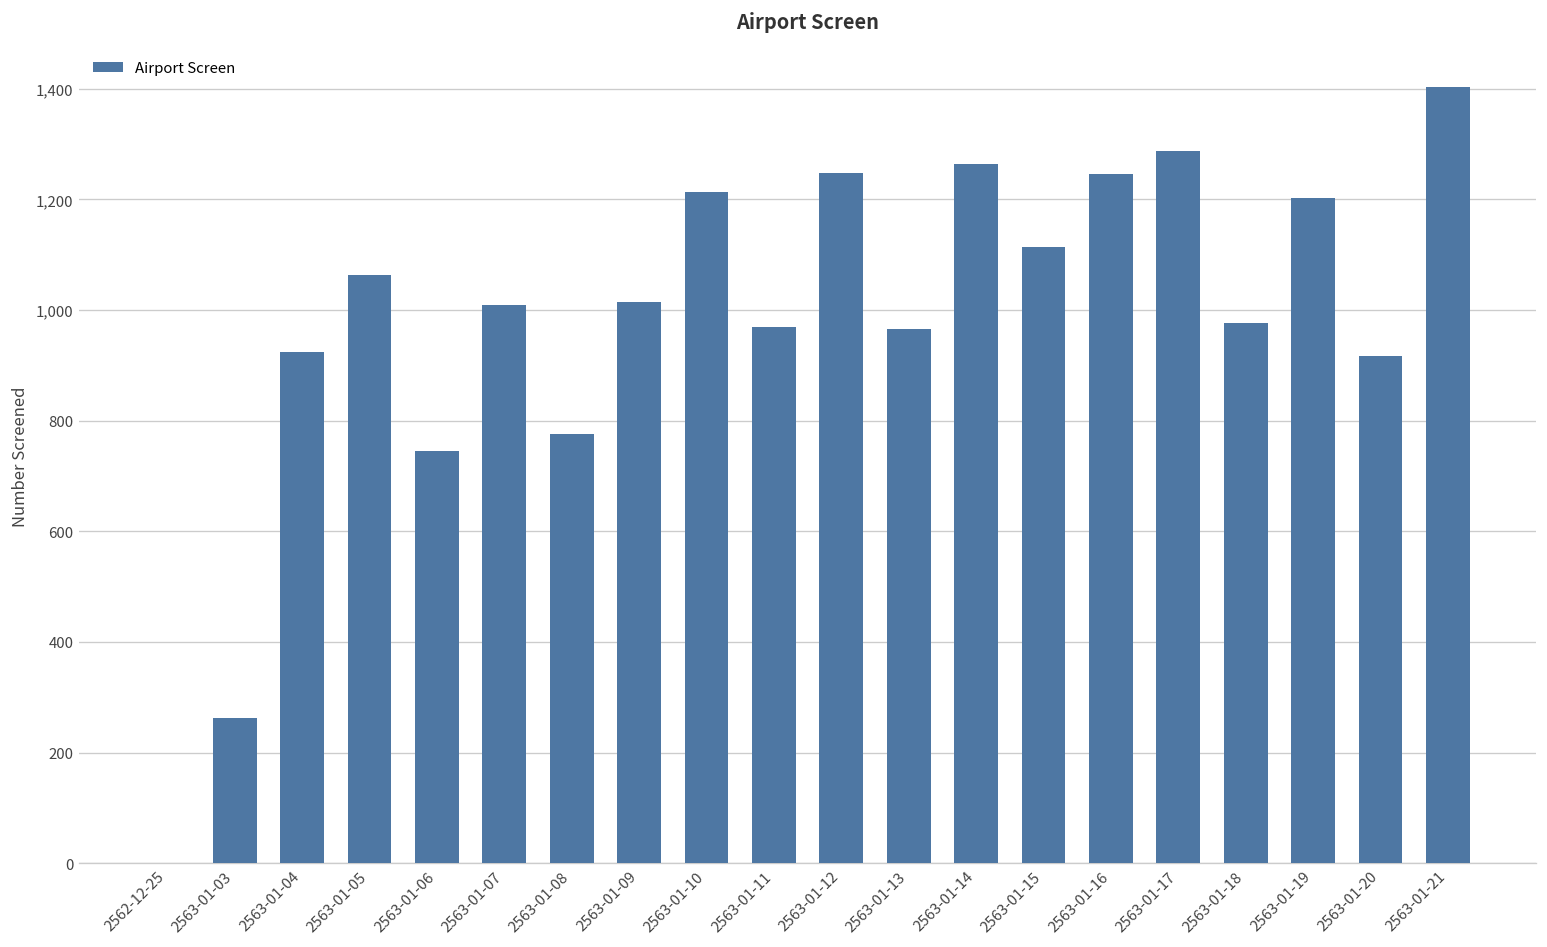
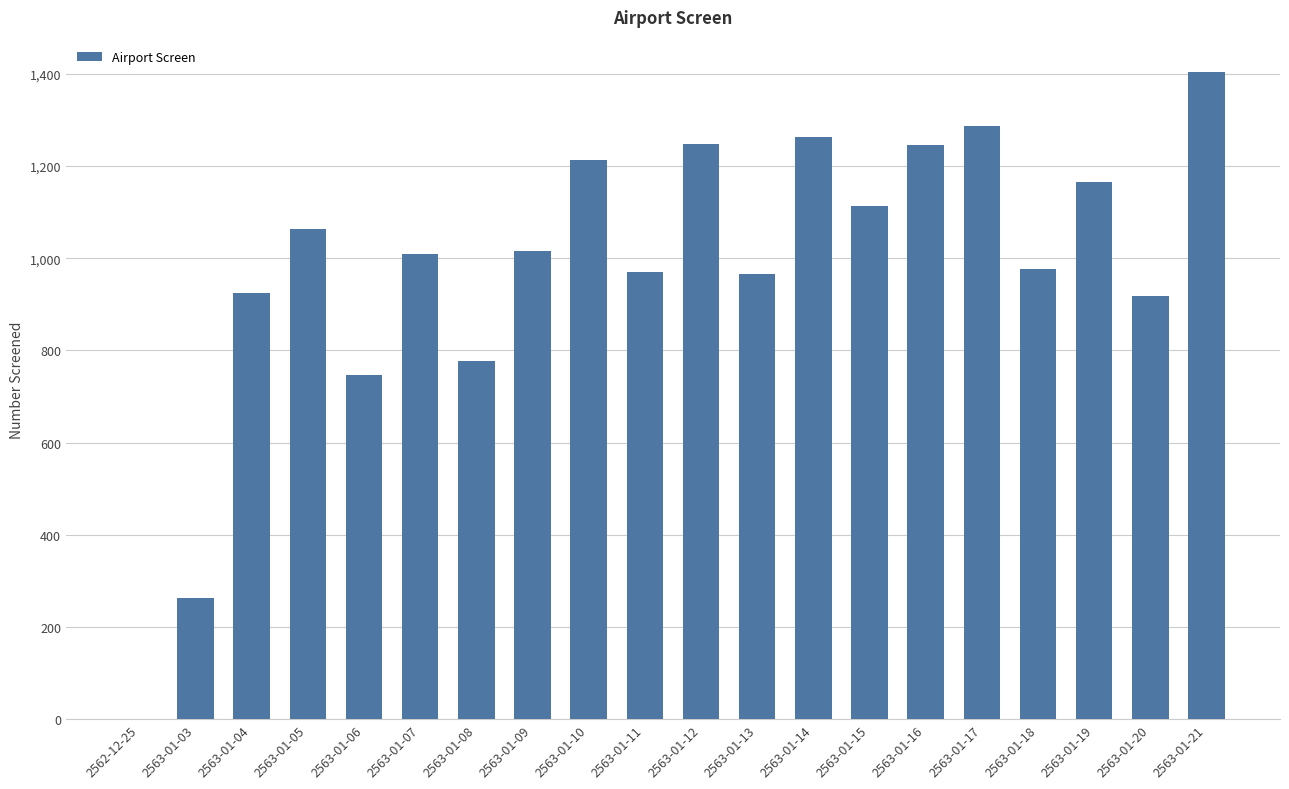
2563-01-19: 1,200 -> 1,170
